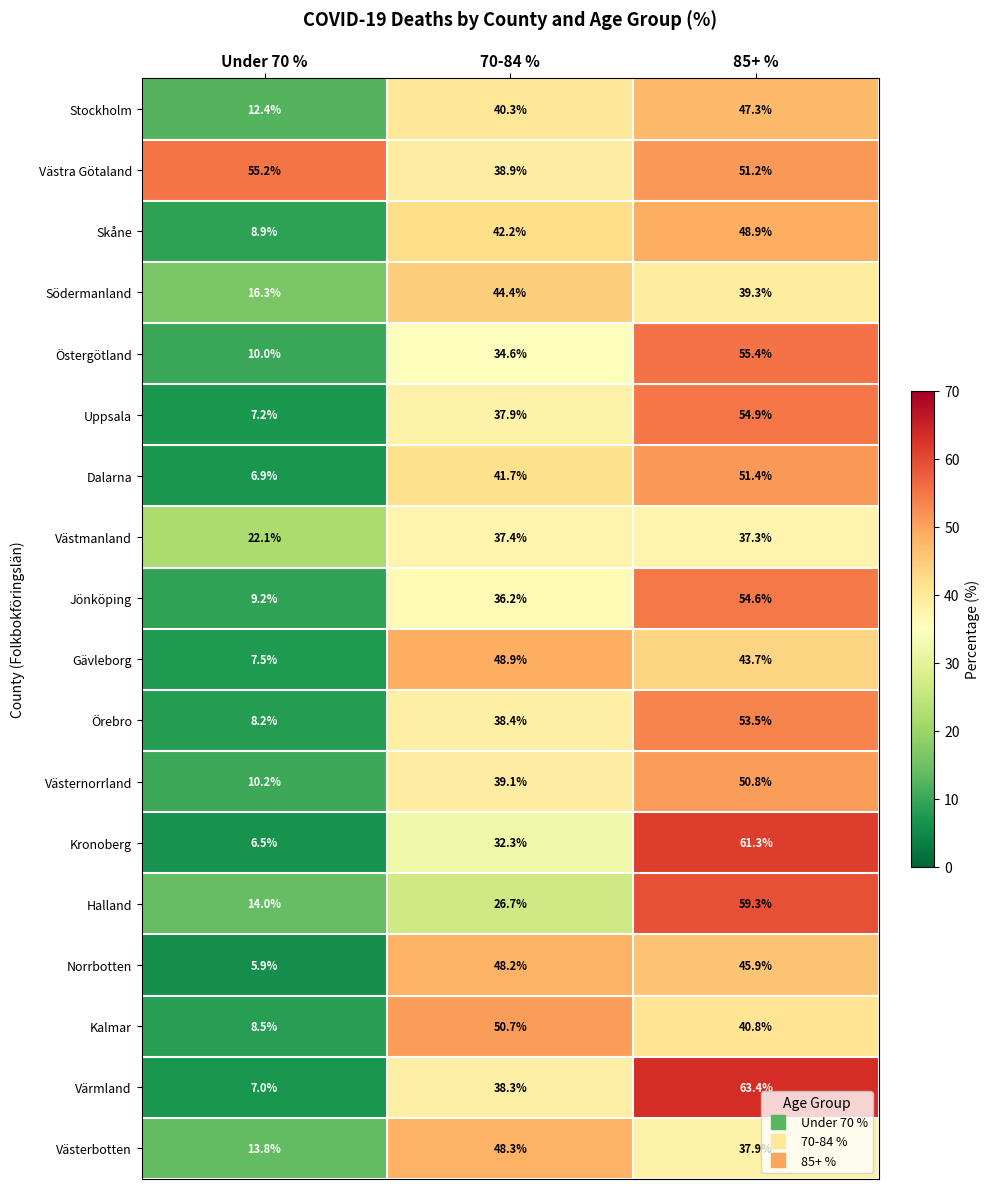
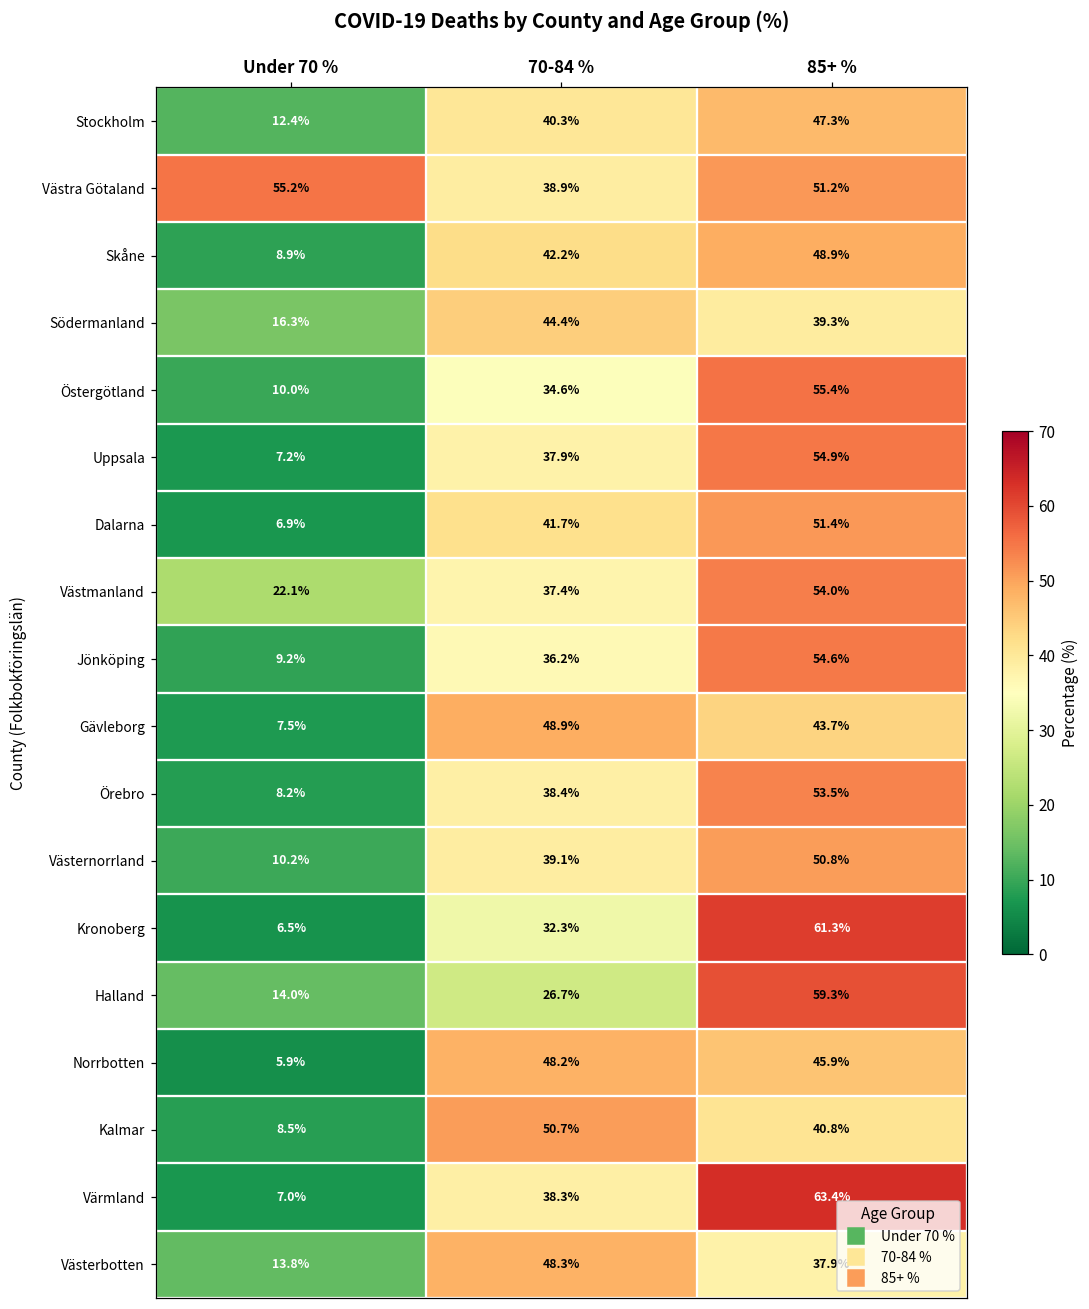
Västmanland, 85+ %: 37.3% -> 54.0%
